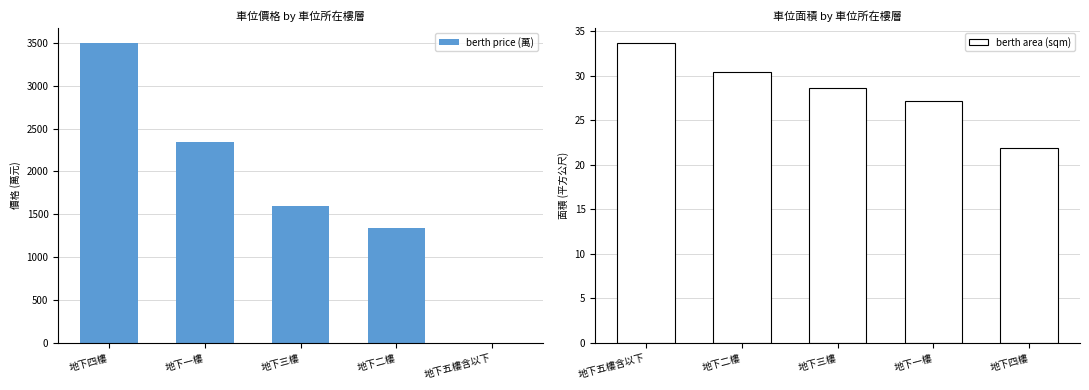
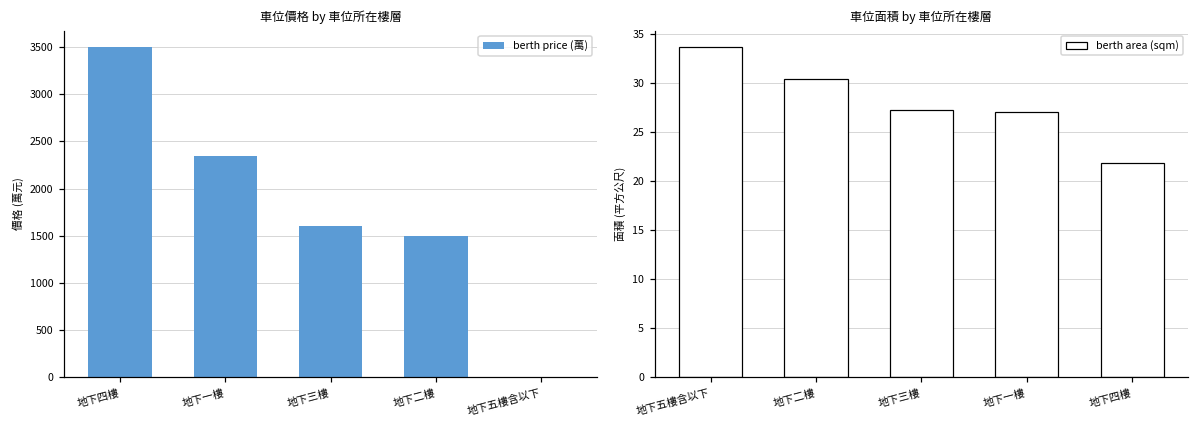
車位價格 by 車位所在樓層, 地下二樓: 1300 -> 1500
車位面積 by 車位所在樓層, 地下三樓: 29 -> 27
